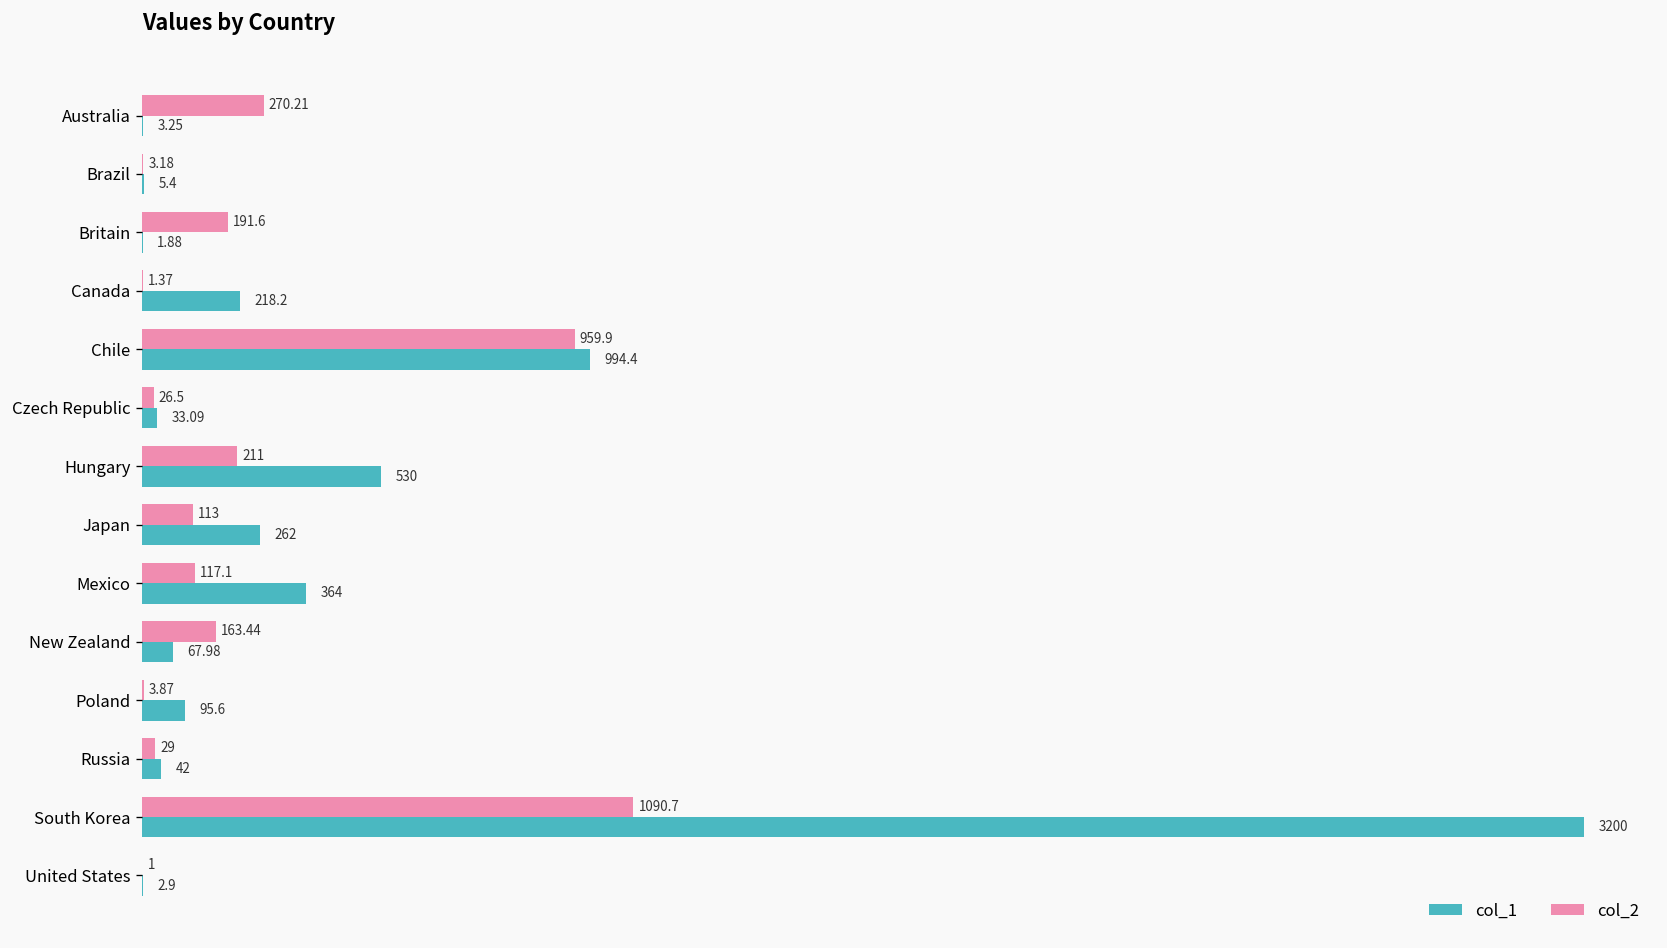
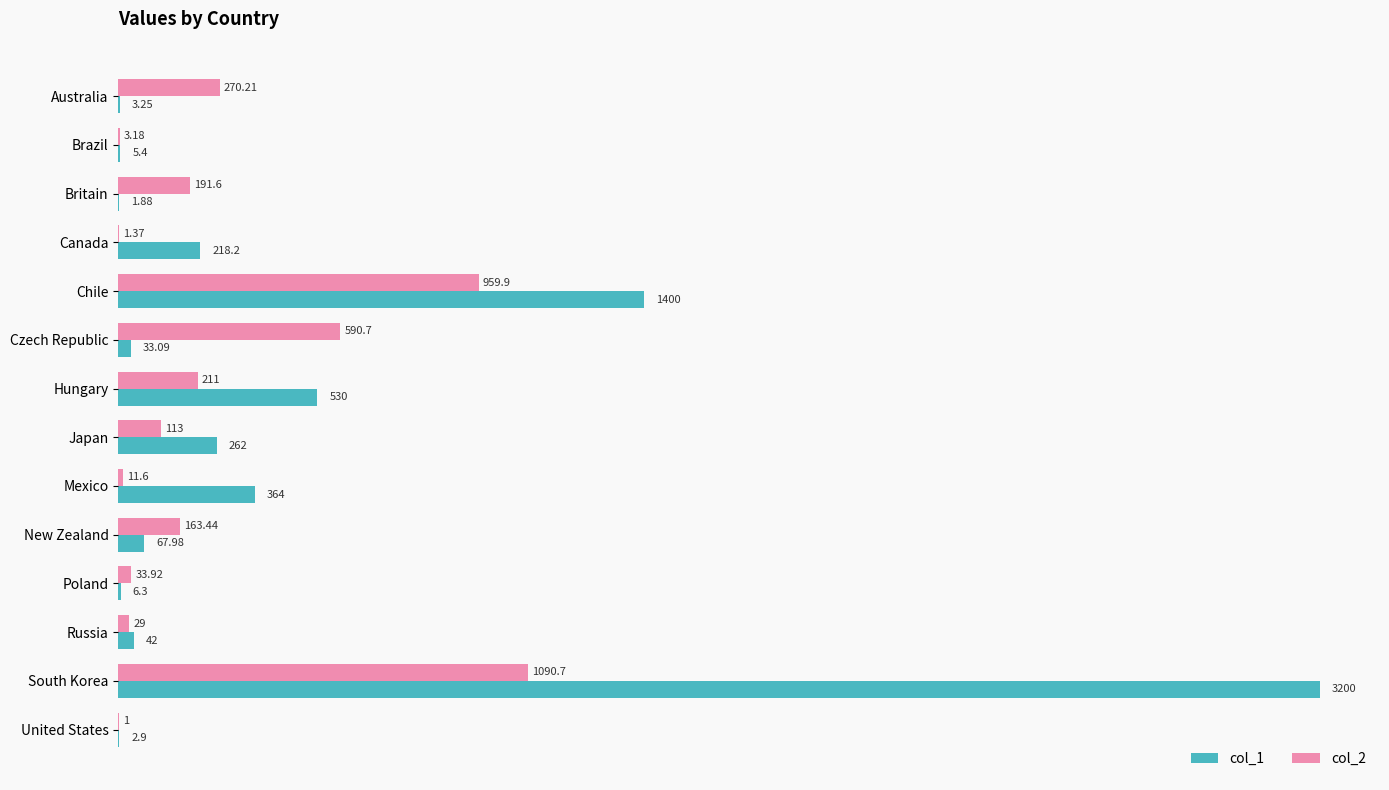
col_1, Chile: 994.4 -> 1400
col_2, Czech Republic: 26.5 -> 590.7
col_2, Mexico: 117.1 -> 11.6
col_2, Poland: 3.87 -> 33.92
col_1, Poland: 95.6 -> 6.3
